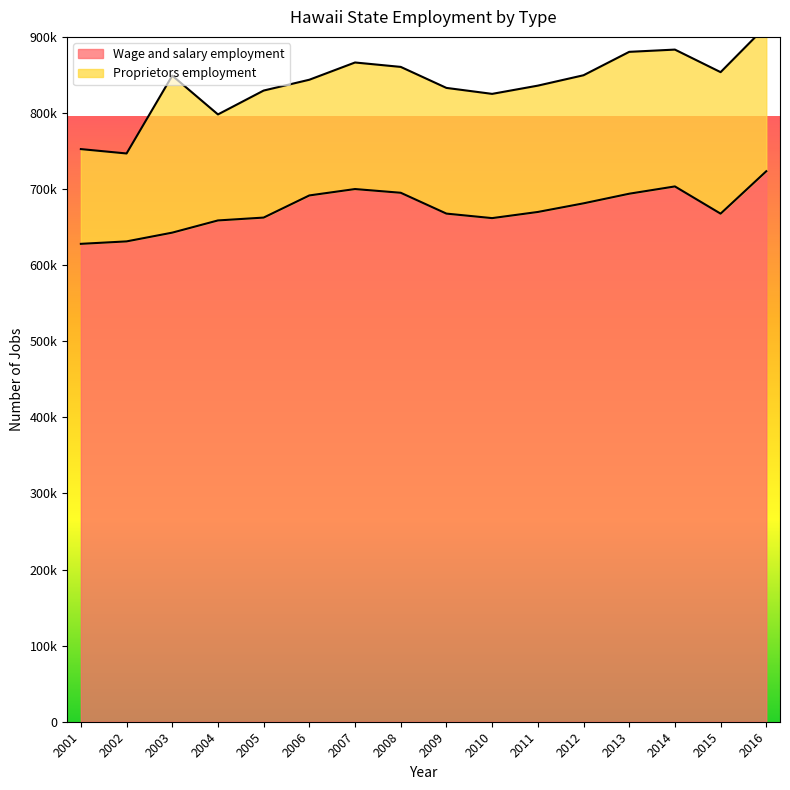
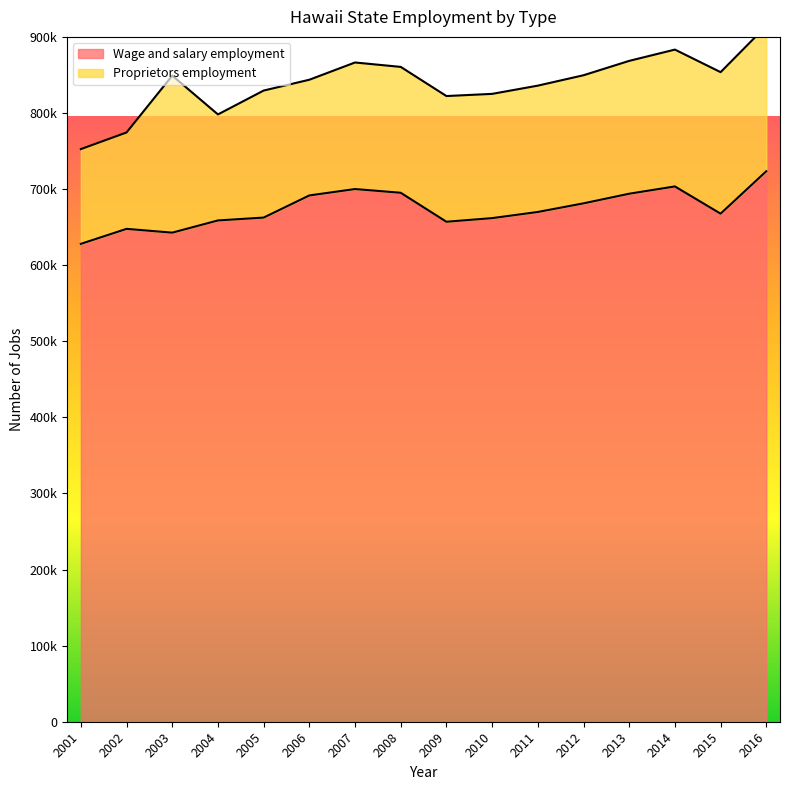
Wage and salary employment, 2002: 630000 -> 650000
Proprietors employment, 2002: 120000 -> 130000
Wage and salary employment, 2009: 670000 -> 660000
Proprietors employment, 2013: 190000 -> 170000
